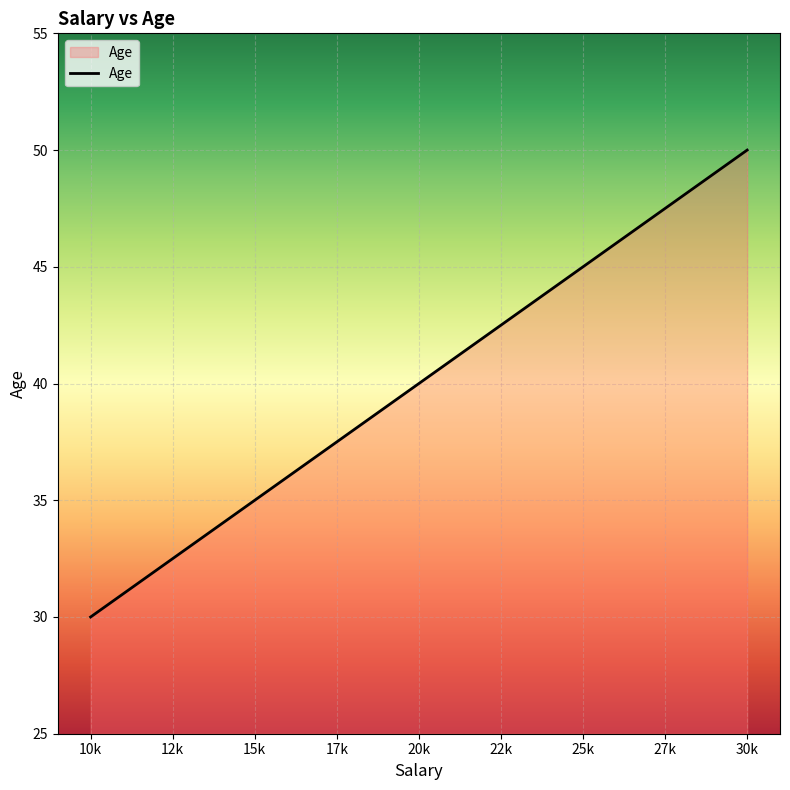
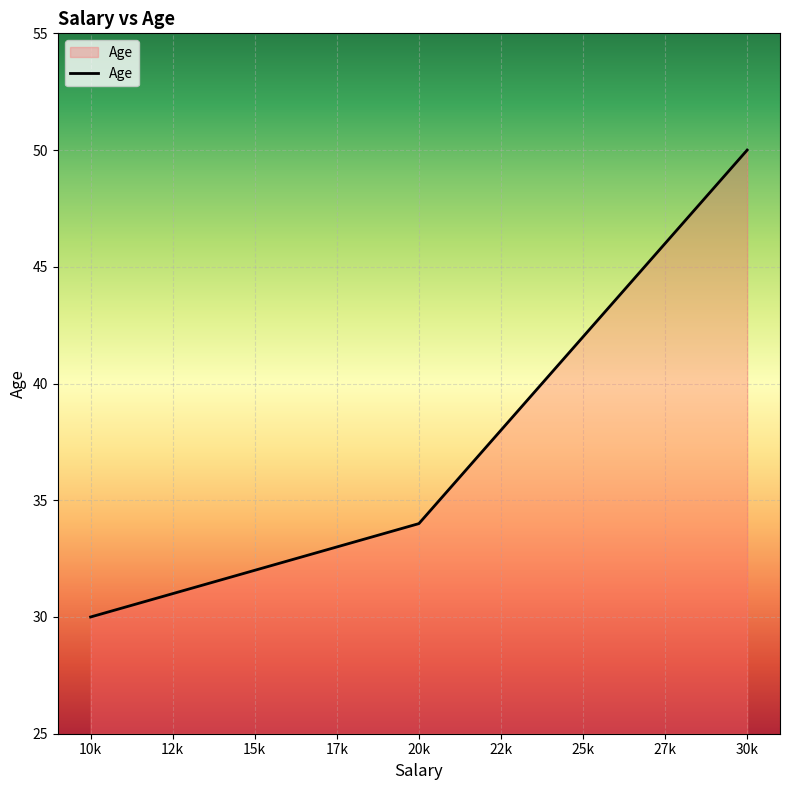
20k: 40 -> 34
